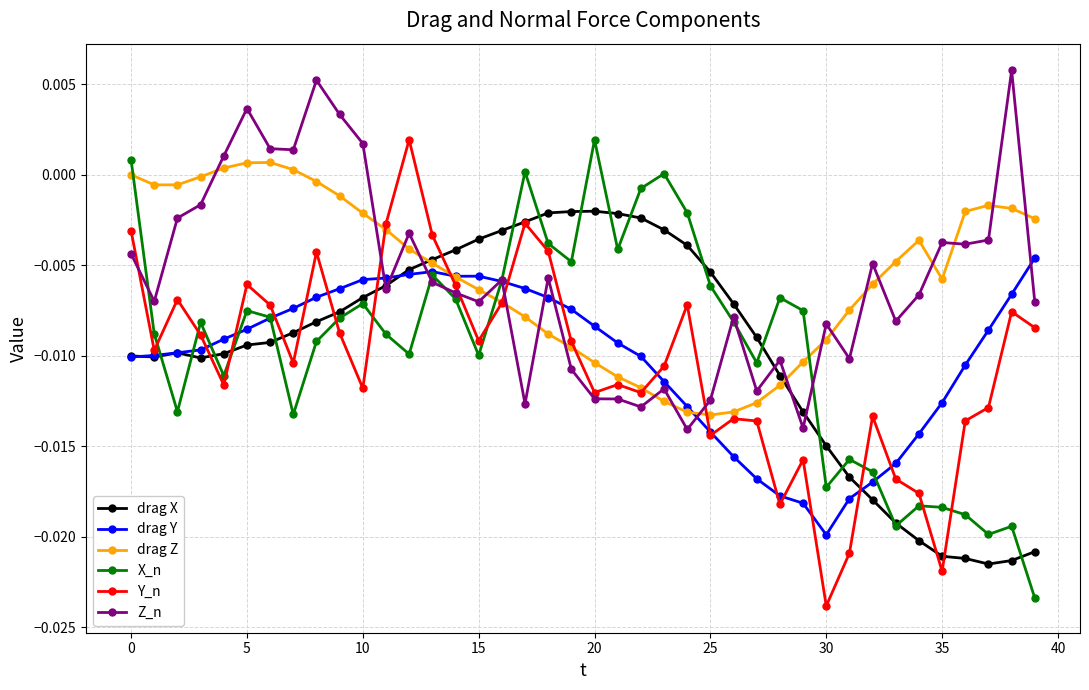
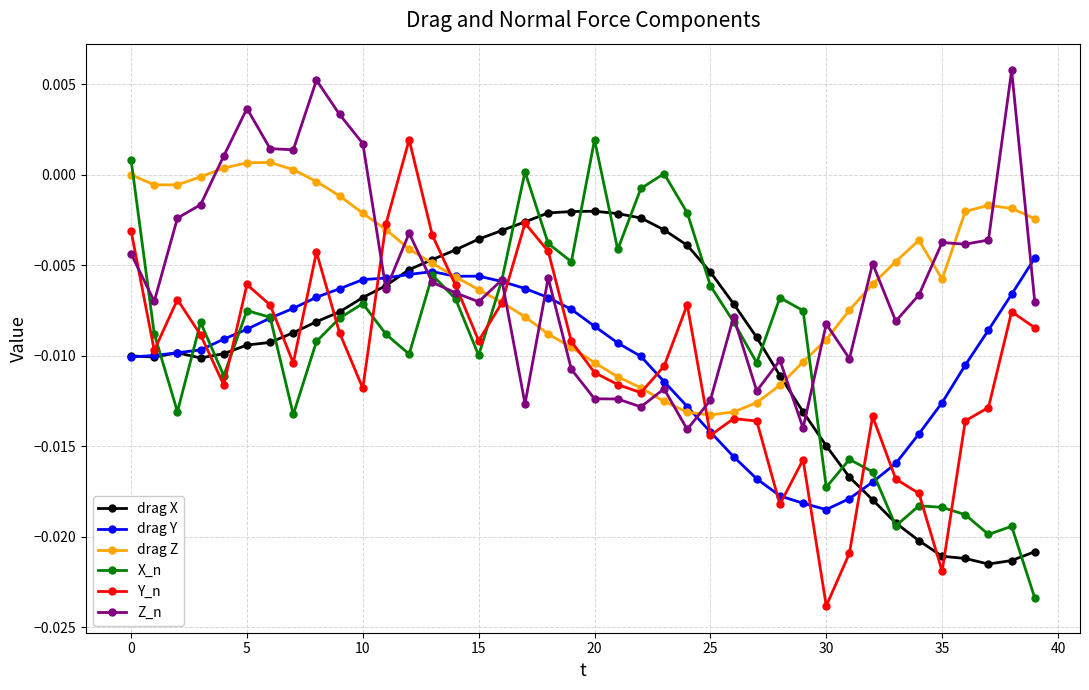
Y_n, 20: -0.0120 -> -0.0109
drag Y, 30: -0.0199 -> -0.0185
